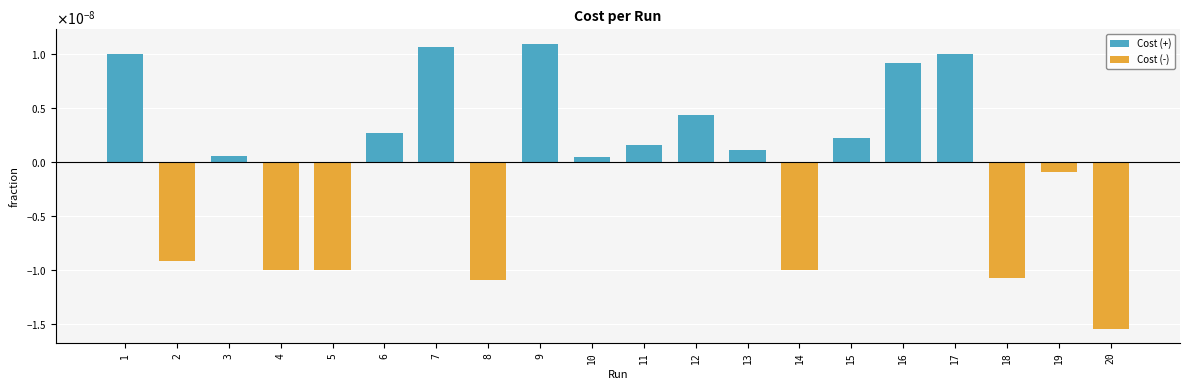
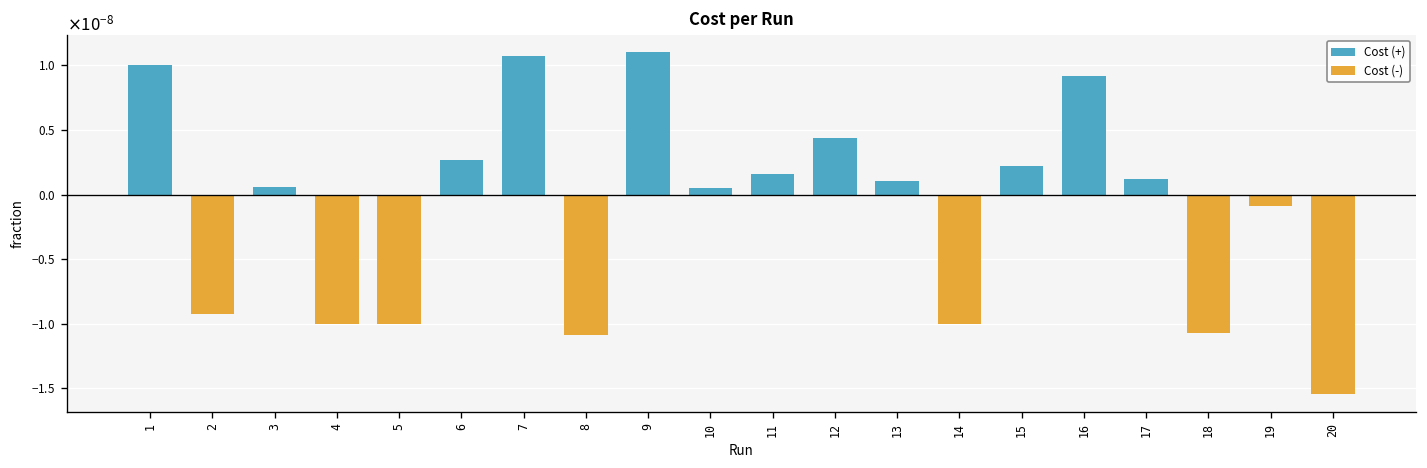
17: 0.0000000100 -> 0.0000000012
